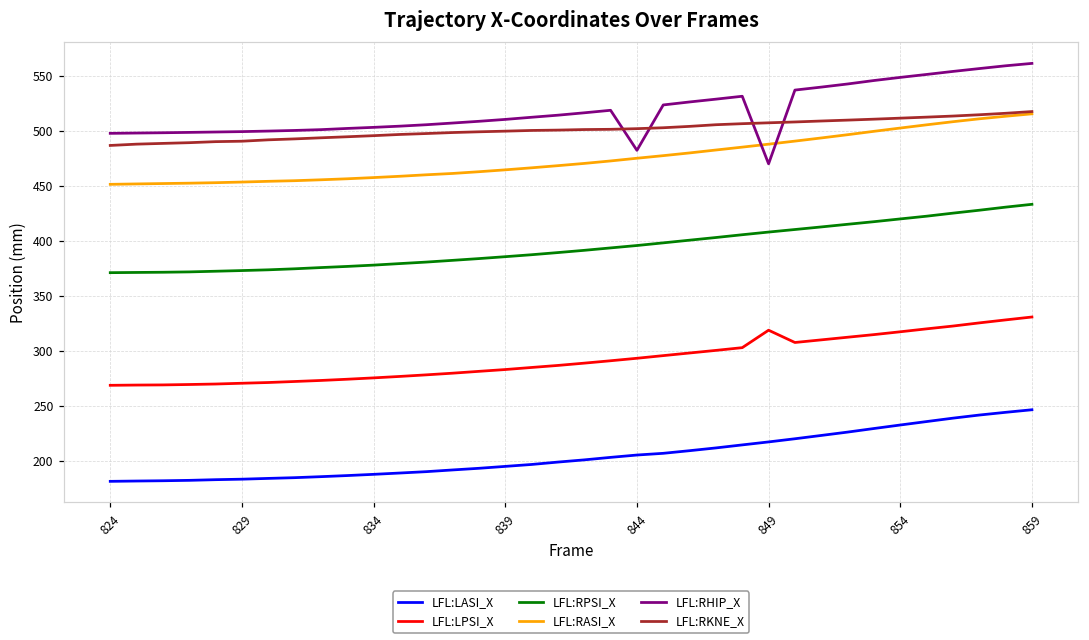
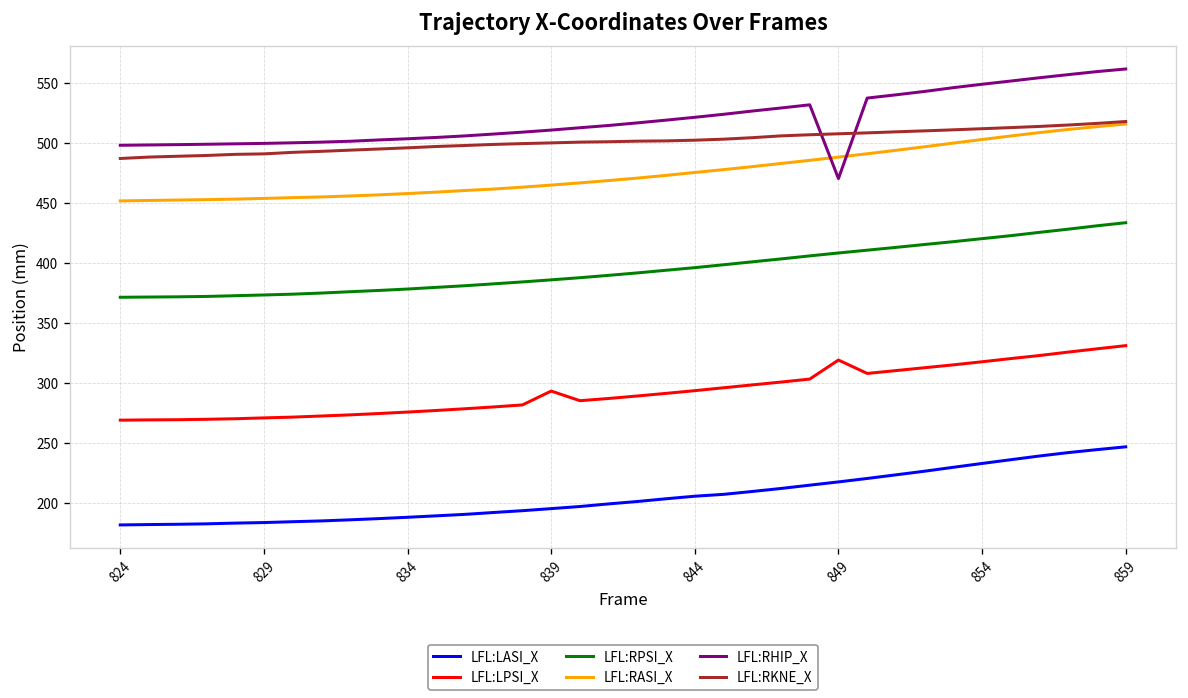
LFL:LPSI_X, 839: 280 -> 290
LFL:RHIP_X, 844: 480 -> 520
